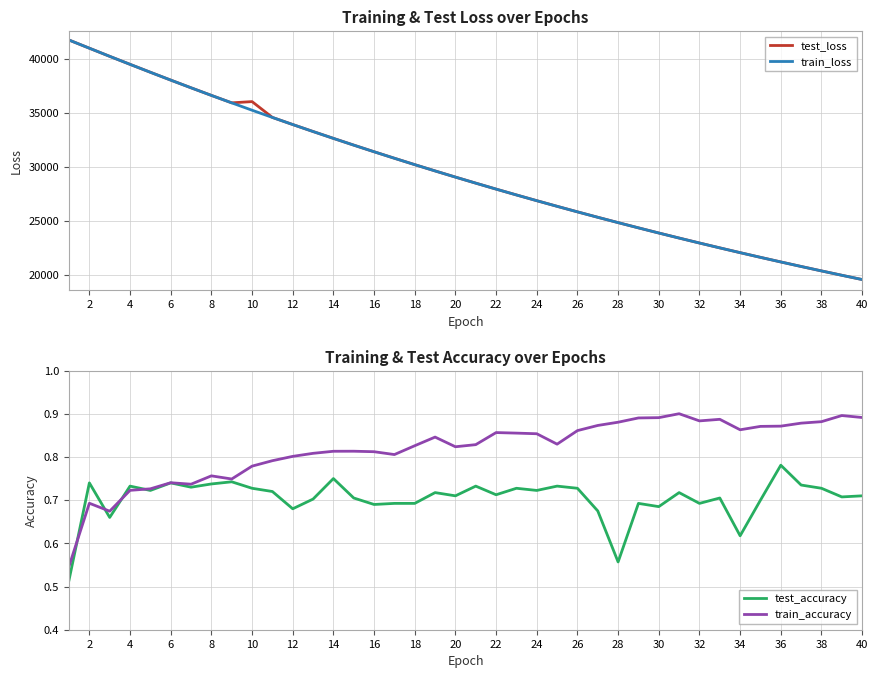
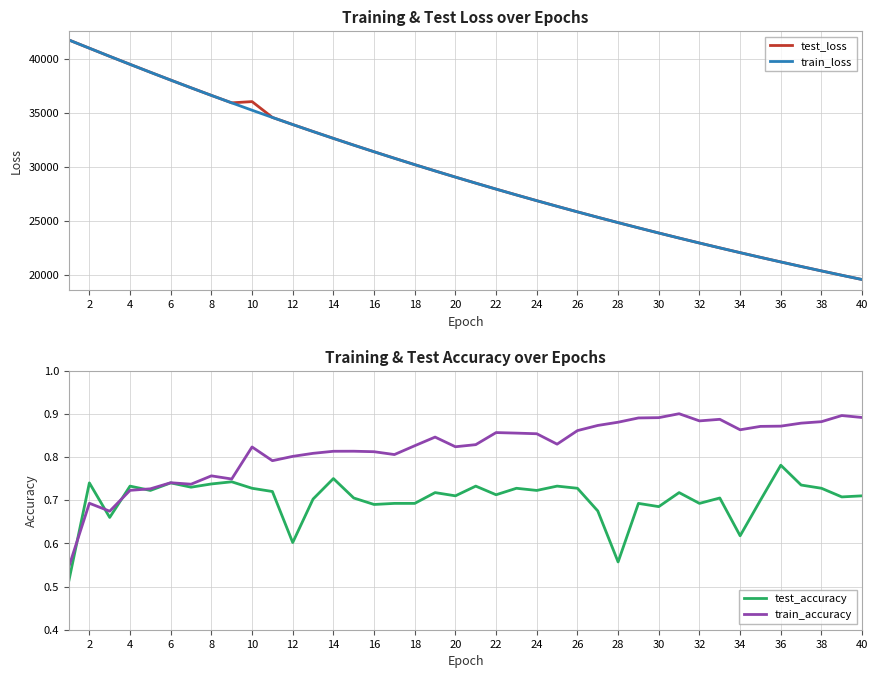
Training & Test Accuracy over Epochs, train_accuracy, 10: 0.78 -> 0.82
Training & Test Accuracy over Epochs, test_accuracy, 12: 0.68 -> 0.60
